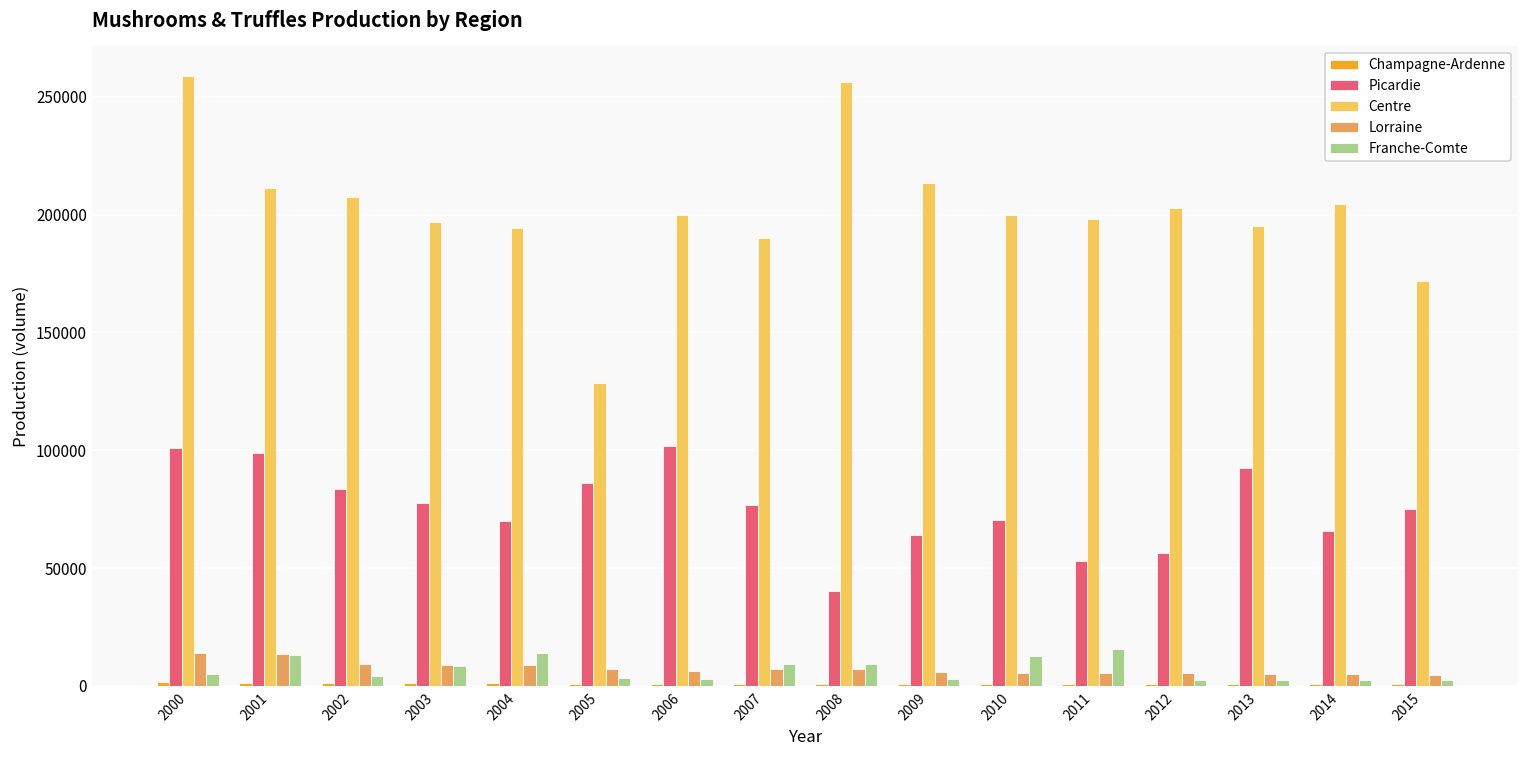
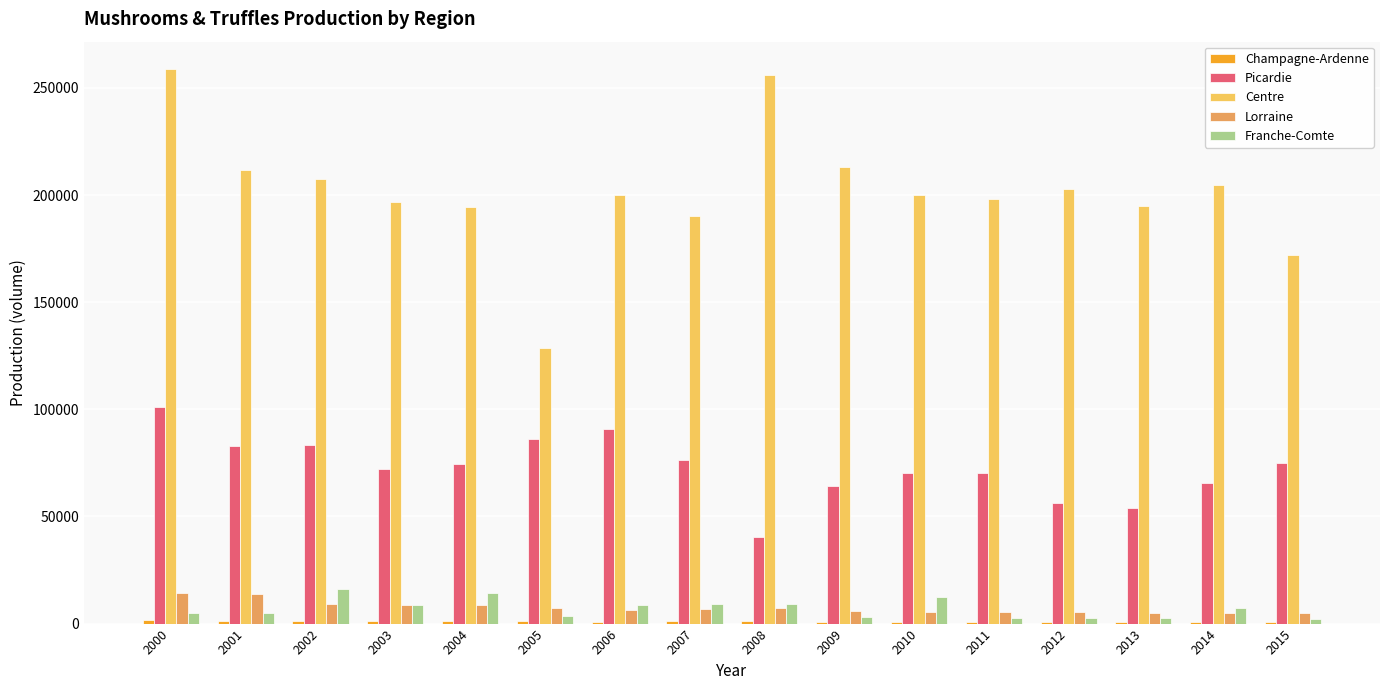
Picardie, 2001: 99000 -> 83000
Franche-Comte, 2001: 13000 -> 5000
Franche-Comte, 2002: 4000 -> 16000
Picardie, 2003: 78000 -> 72000
Picardie, 2004: 70000 -> 74000
Picardie, 2006: 102000 -> 91000
Franche-Comte, 2006: 3000 -> 9000
Picardie, 2011: 53000 -> 70000
Franche-Comte, 2011: 15000 -> 3000
Picardie, 2013: 92000 -> 54000
Franche-Comte, 2014: 2000 -> 7000
